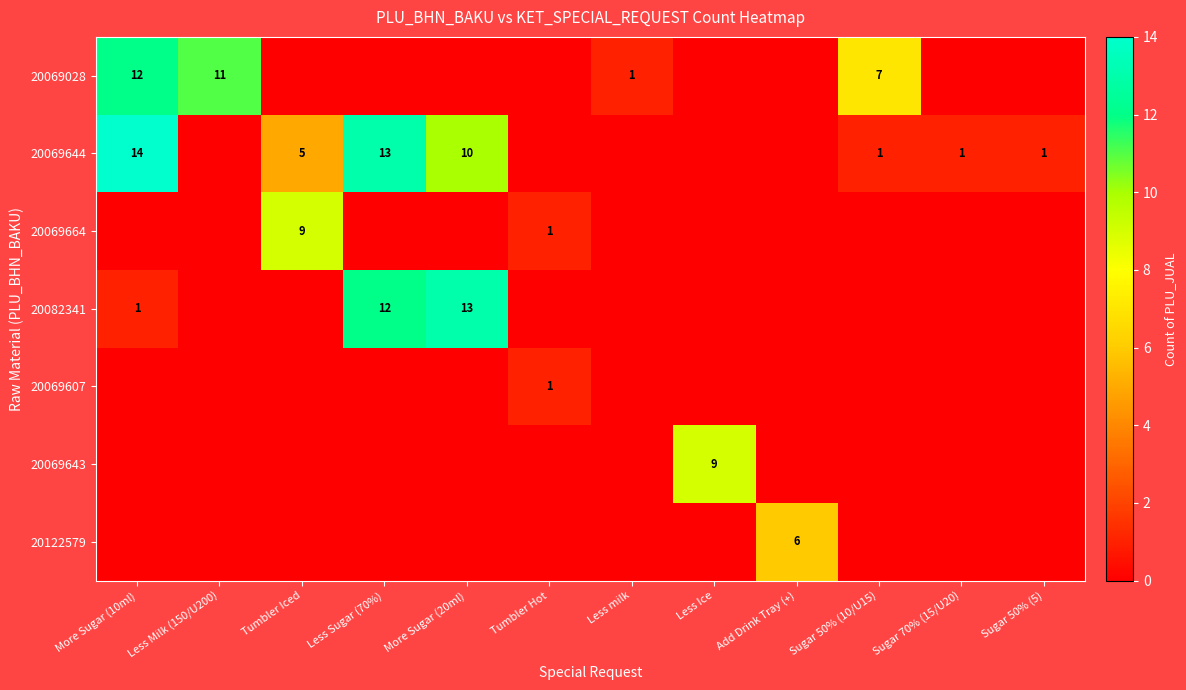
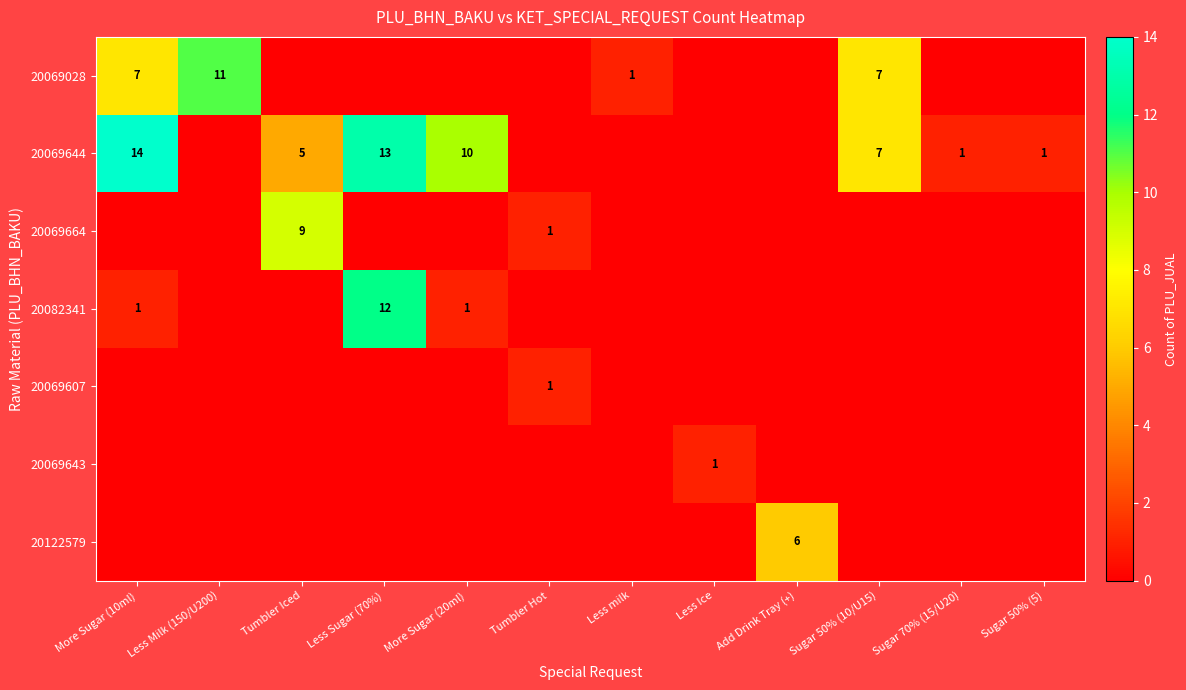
20069028, More Sugar (10ml): 12 -> 7
20069644, Sugar 50% (10/U15): 1 -> 7
20082341, More Sugar (20ml): 13 -> 1
20069643, Less Ice: 9 -> 1
